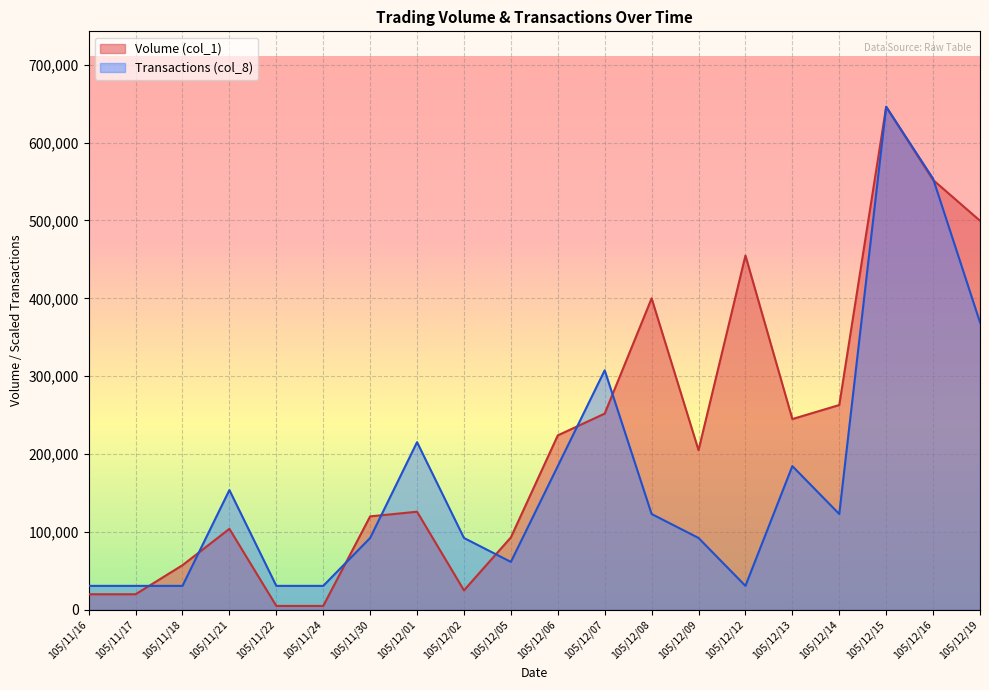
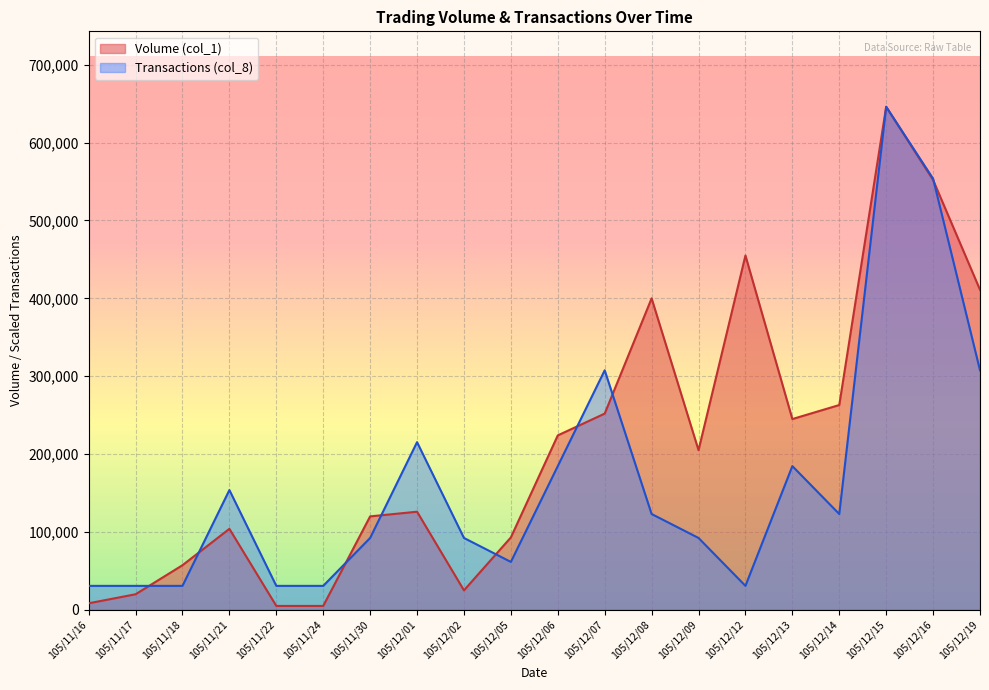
Volume (col_1), 105/11/16: 20,000 -> 10,000
Volume (col_1), 105/12/19: 500,000 -> 410,000
Transactions (col_8), 105/12/19: 370,000 -> 310,000
